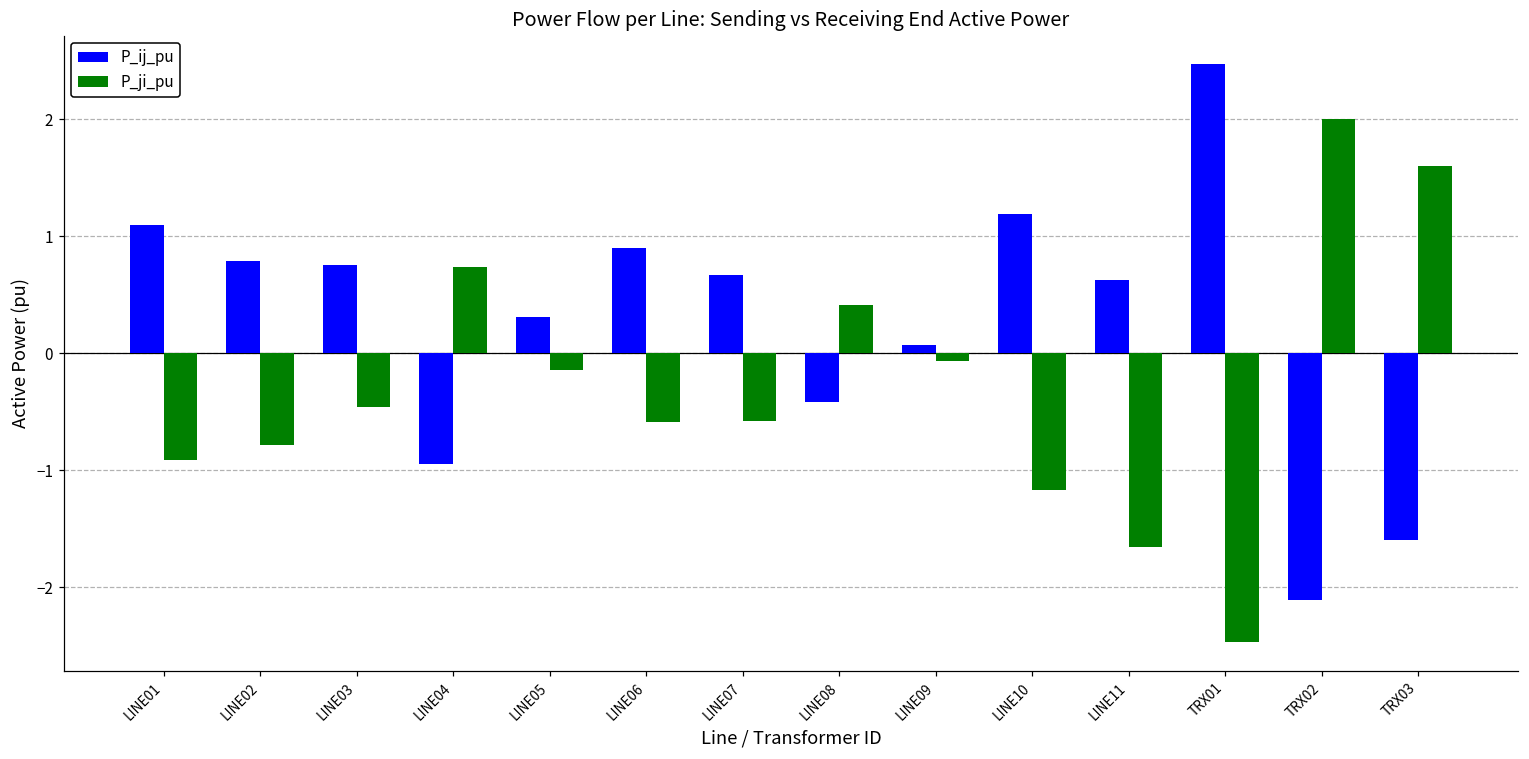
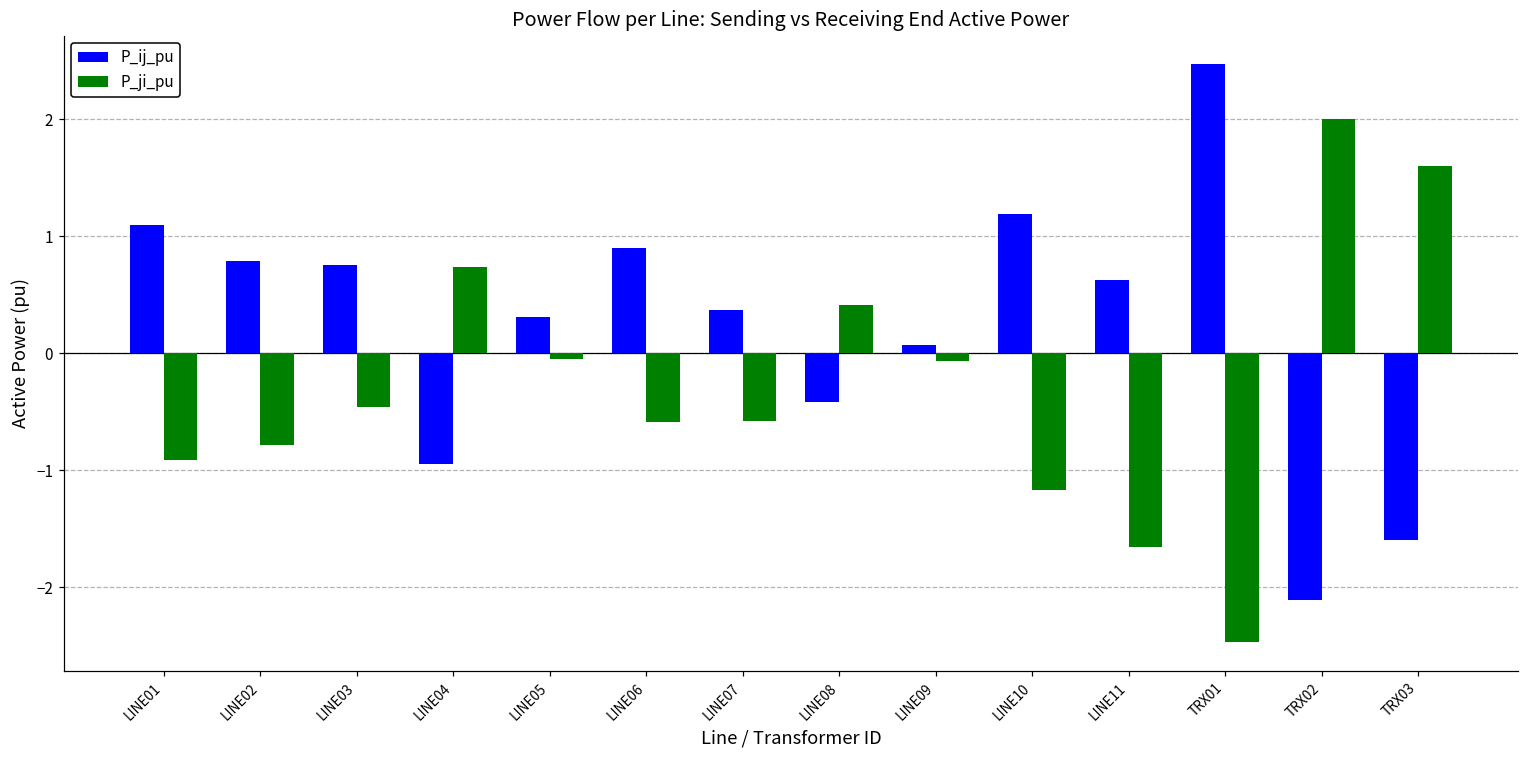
P_ji_pu, LINE05: -0.14 -> -0.05
P_ij_pu, LINE07: 0.67 -> 0.37
